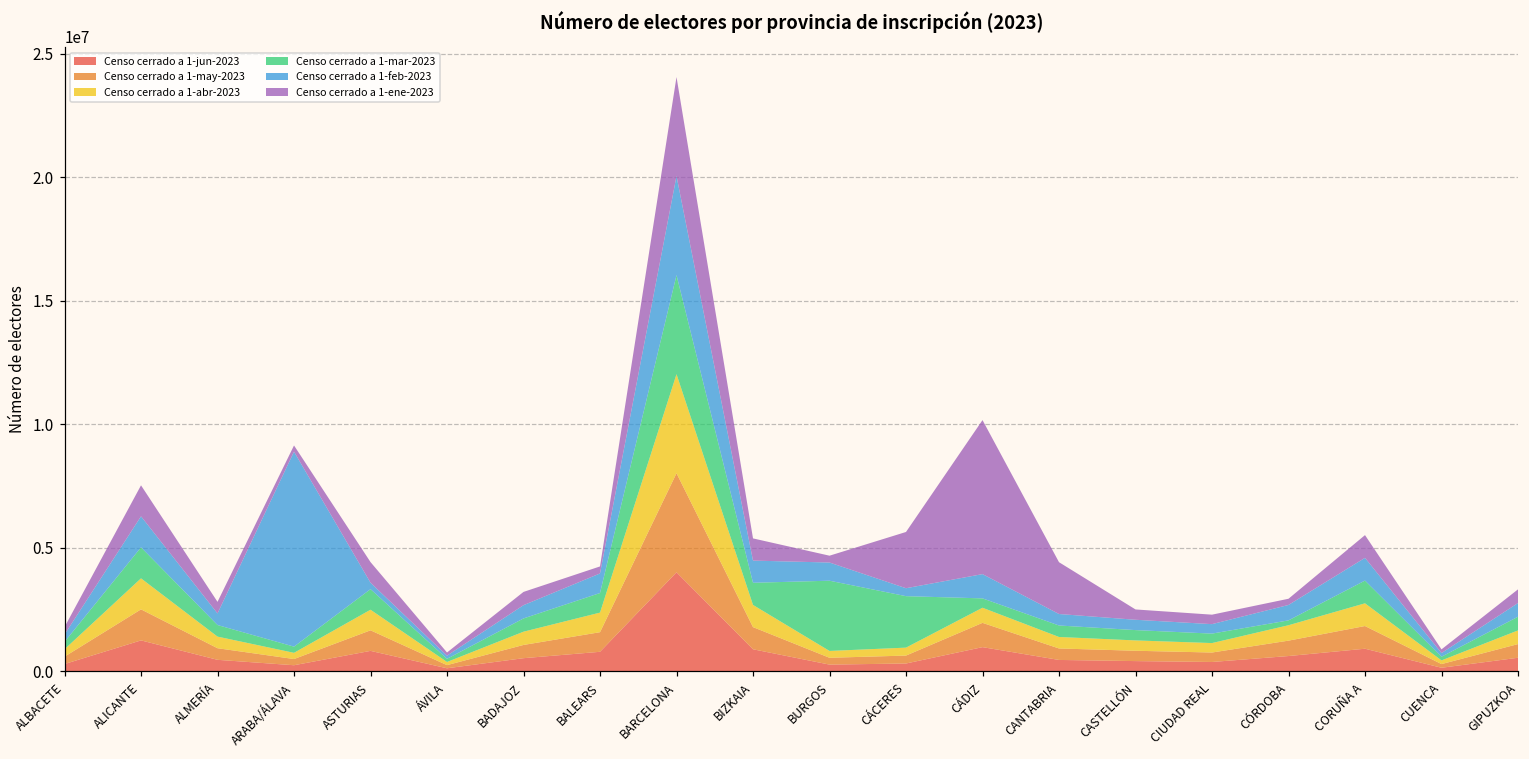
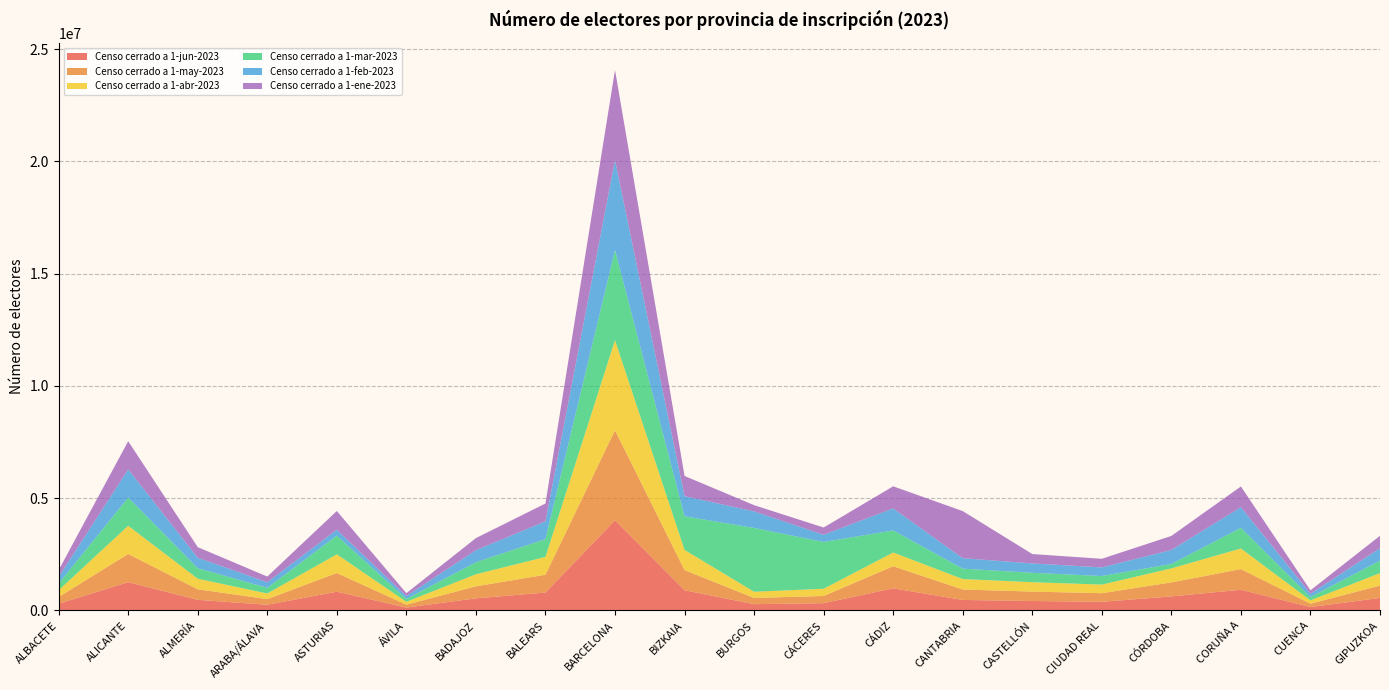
Censo cerrado a 1-feb-2023, ARABA/ÁLAVA: 7900000 -> 300000
Censo cerrado a 1-ene-2023, BALEARS: 300000 -> 800000
Censo cerrado a 1-mar-2023, BIZKAIA: 900000 -> 1500000
Censo cerrado a 1-ene-2023, CÁCERES: 2300000 -> 300000
Censo cerrado a 1-mar-2023, CÁDIZ: 400000 -> 1000000
Censo cerrado a 1-ene-2023, CÁDIZ: 6200000 -> 1000000
Censo cerrado a 1-ene-2023, CÓRDOBA: 300000 -> 600000
